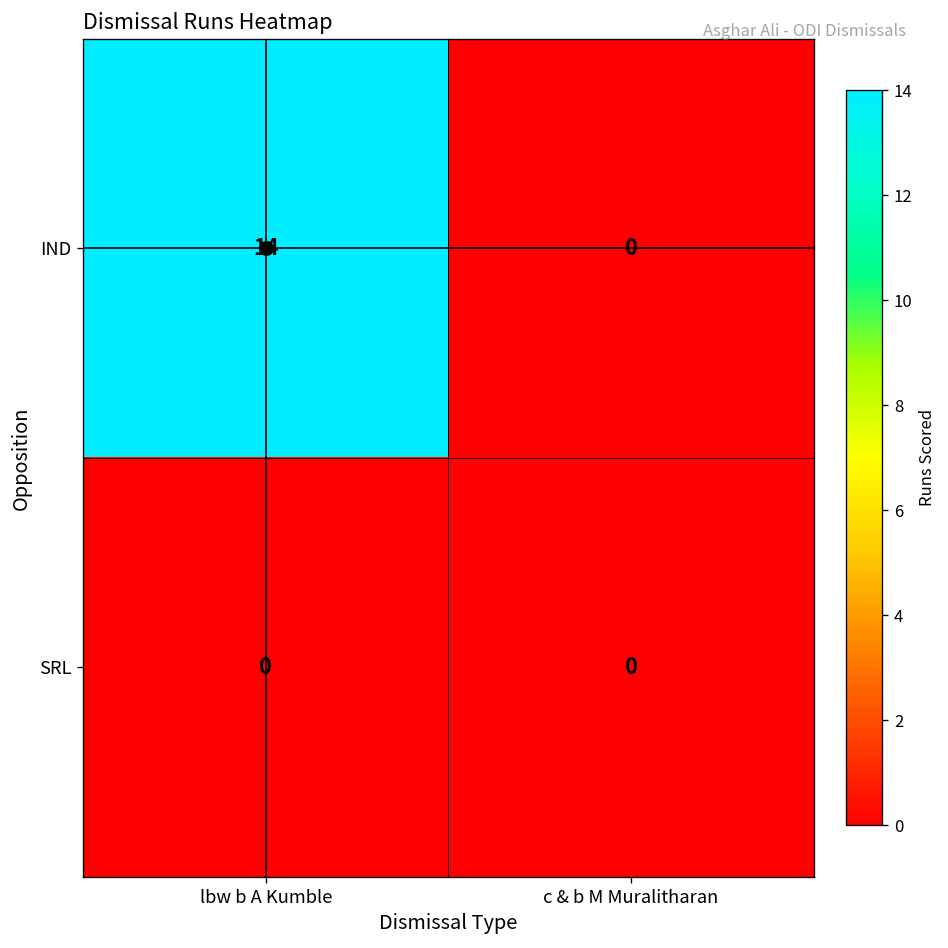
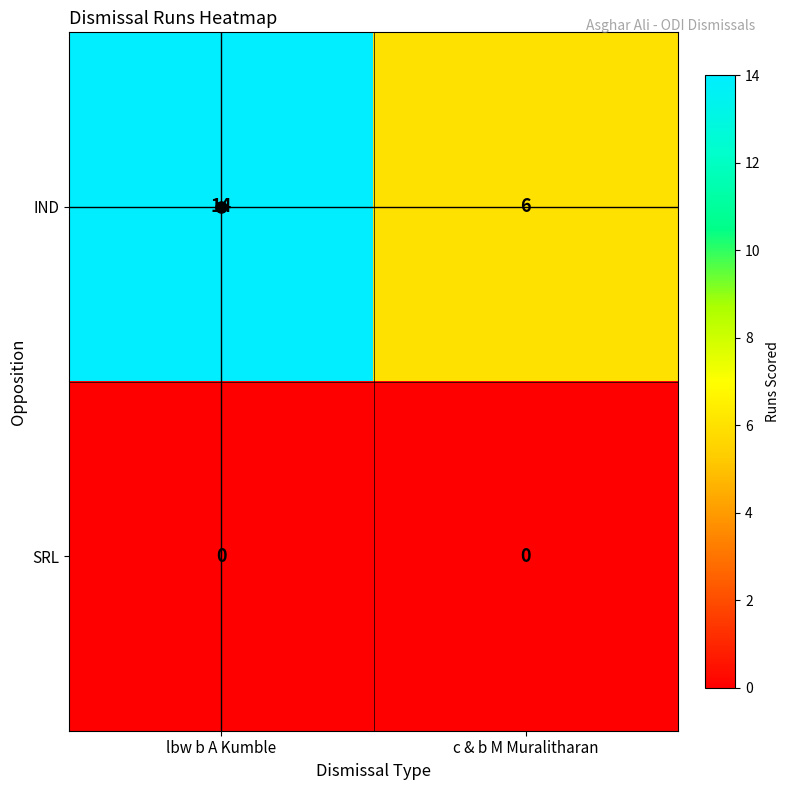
IND, c & b M Muralitharan: 0 -> 6
